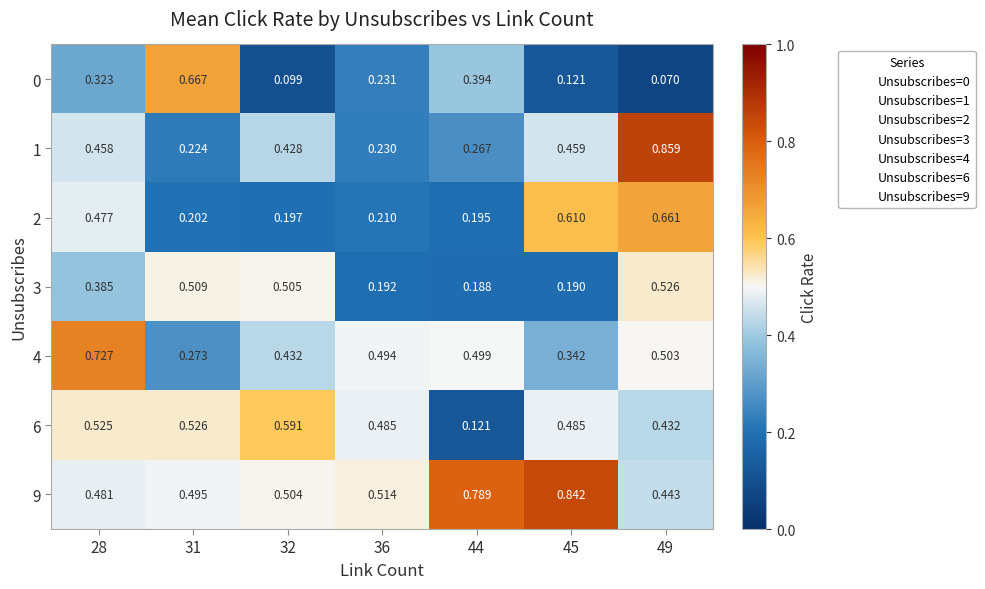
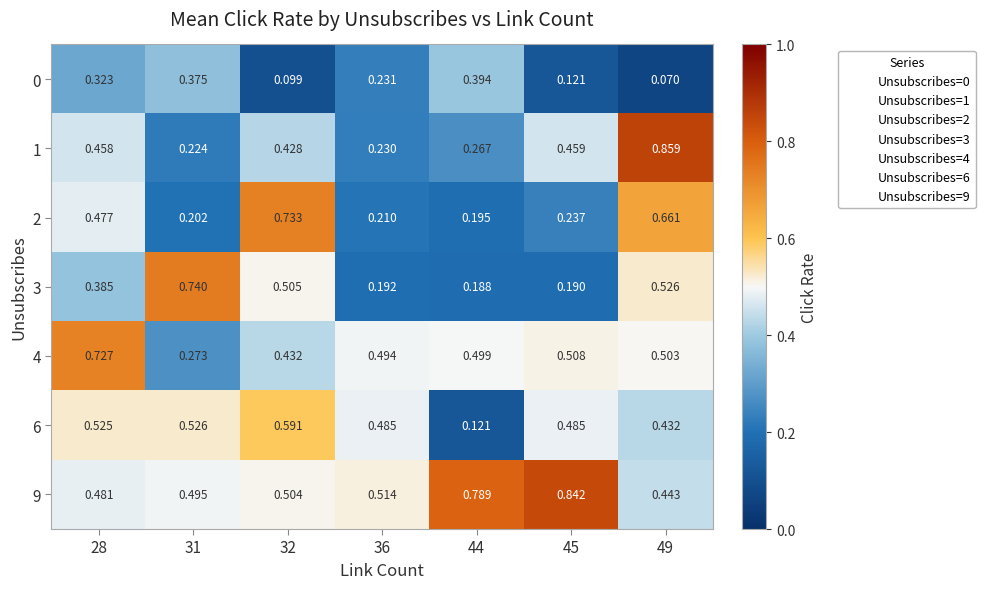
0, 31: 0.667 -> 0.375
2, 32: 0.197 -> 0.733
2, 45: 0.610 -> 0.237
3, 31: 0.509 -> 0.740
4, 45: 0.342 -> 0.508
